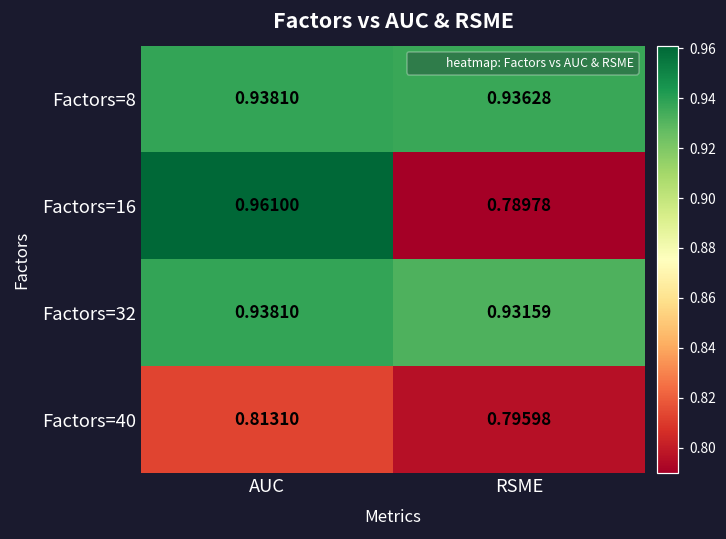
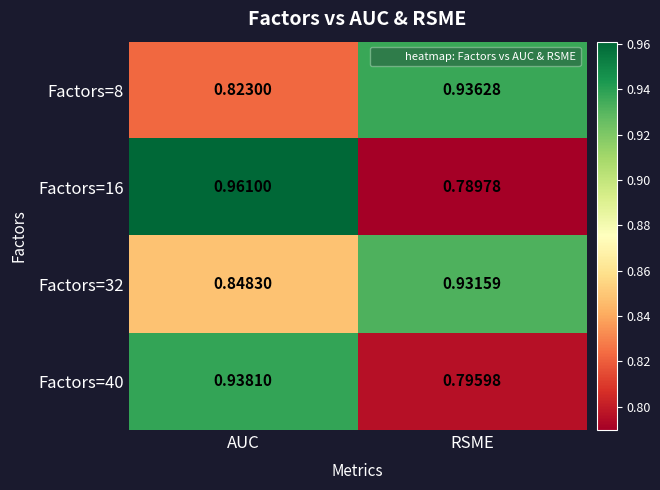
Factors=8, AUC: 0.93810 -> 0.82300
Factors=32, AUC: 0.93810 -> 0.84830
Factors=40, AUC: 0.81310 -> 0.93810
